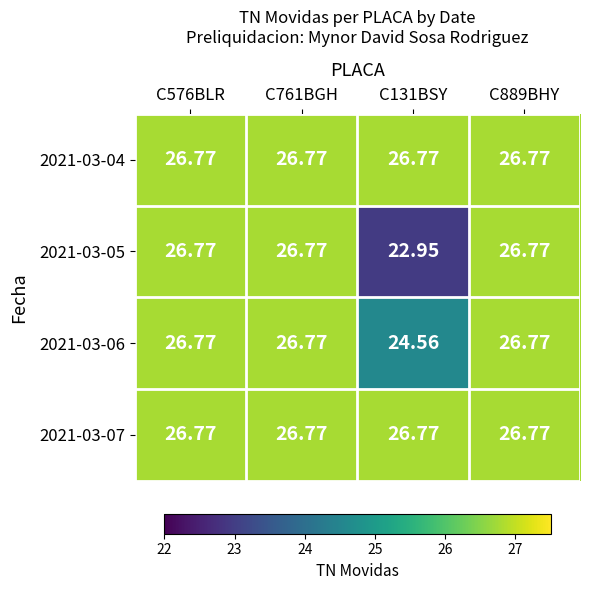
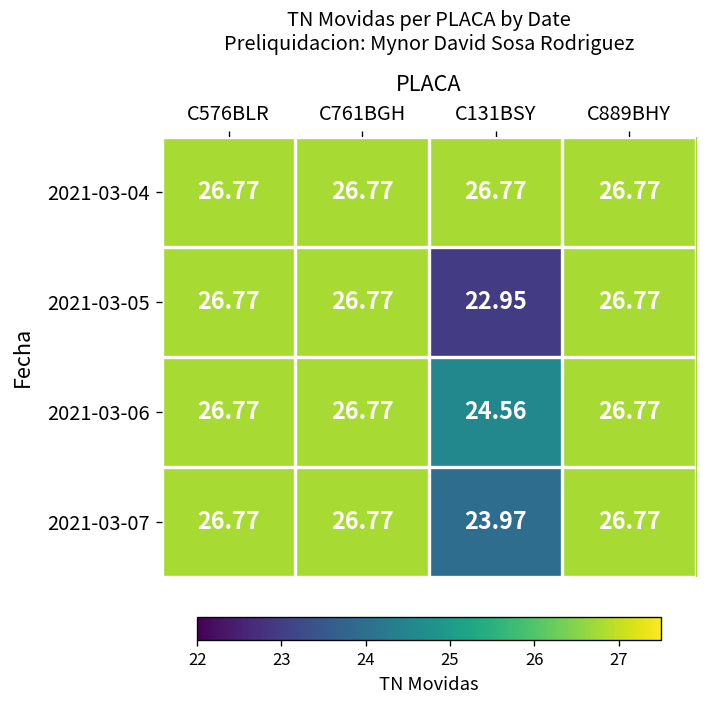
2021-03-07, C131BSY: 26.77 -> 23.97
